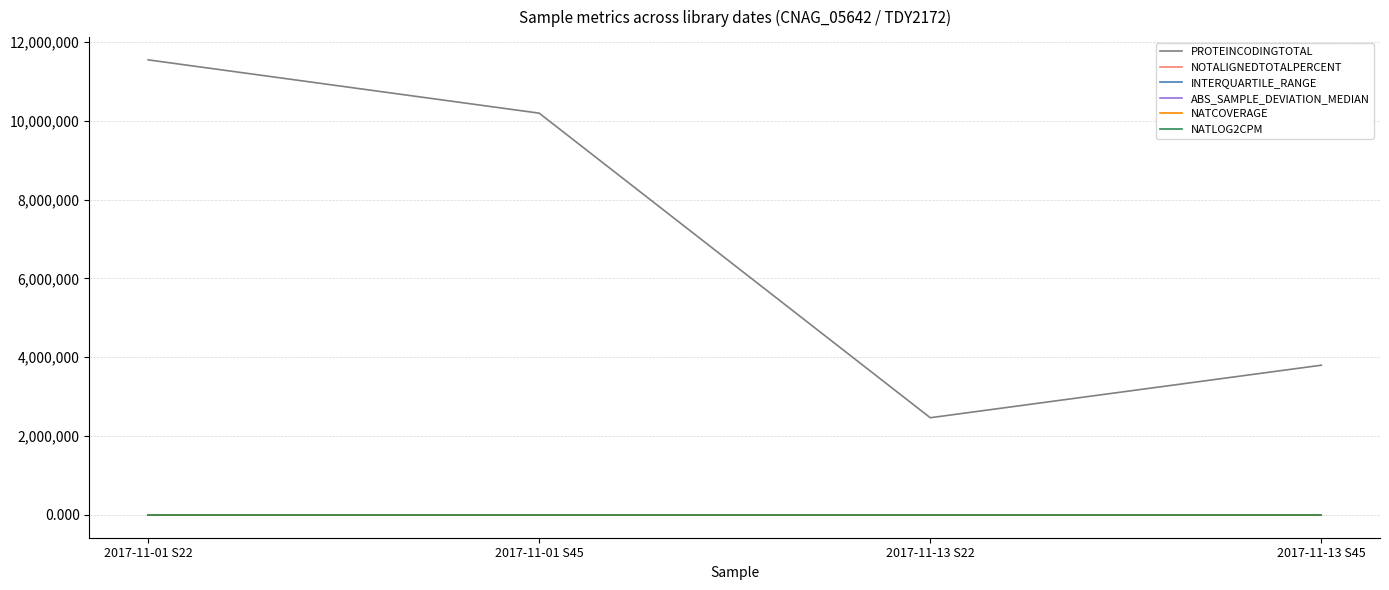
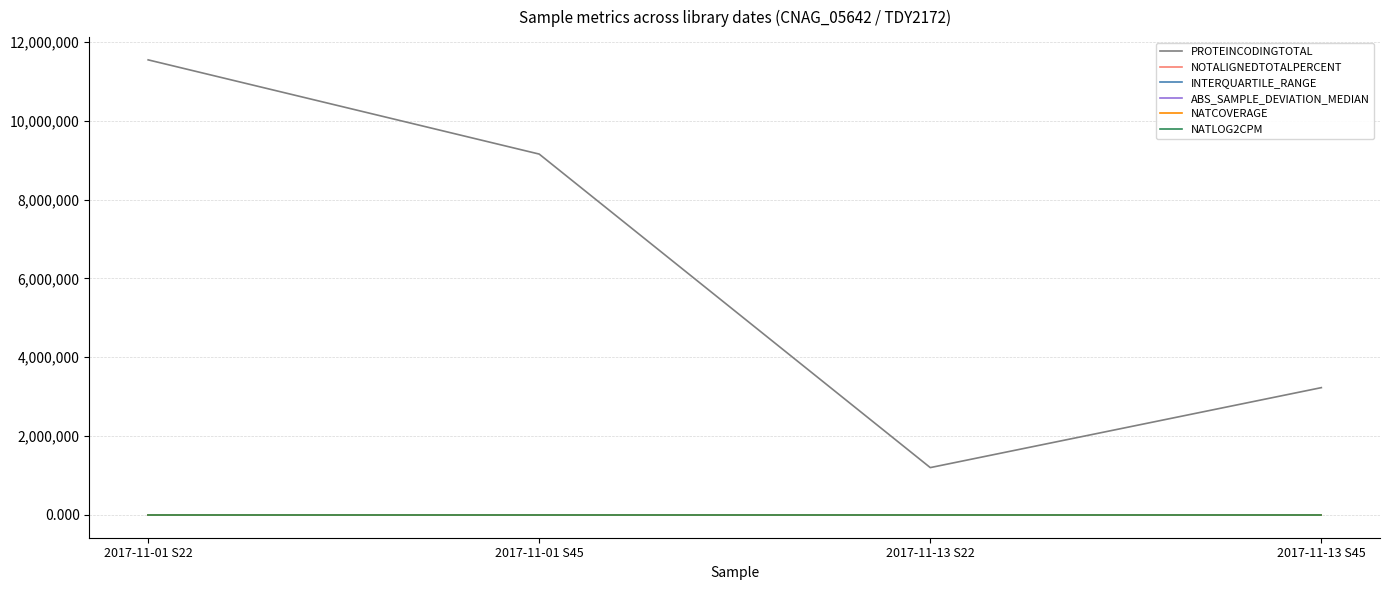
PROTEINCODINGTOTAL, 2017-11-01 S45: 10,200,000 -> 9,200,000
PROTEINCODINGTOTAL, 2017-11-13 S22: 2,500,000 -> 1,200,000
PROTEINCODINGTOTAL, 2017-11-13 S45: 3,800,000 -> 3,200,000
